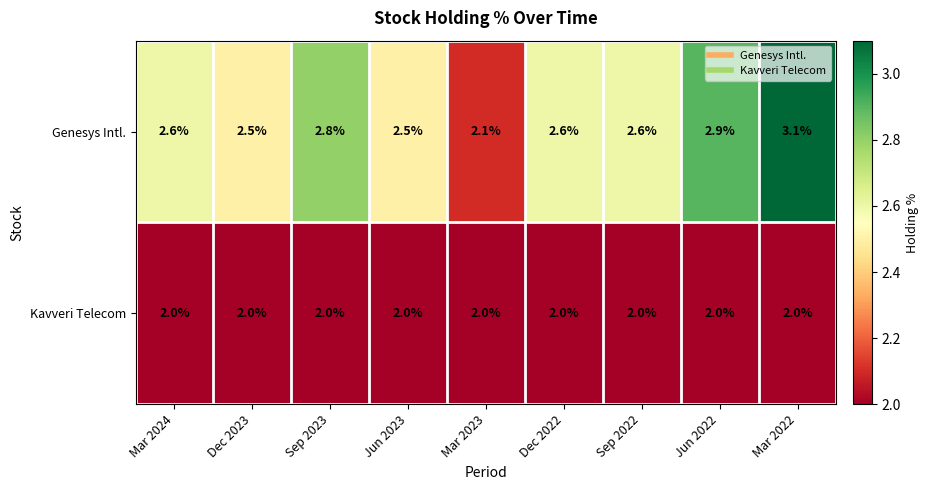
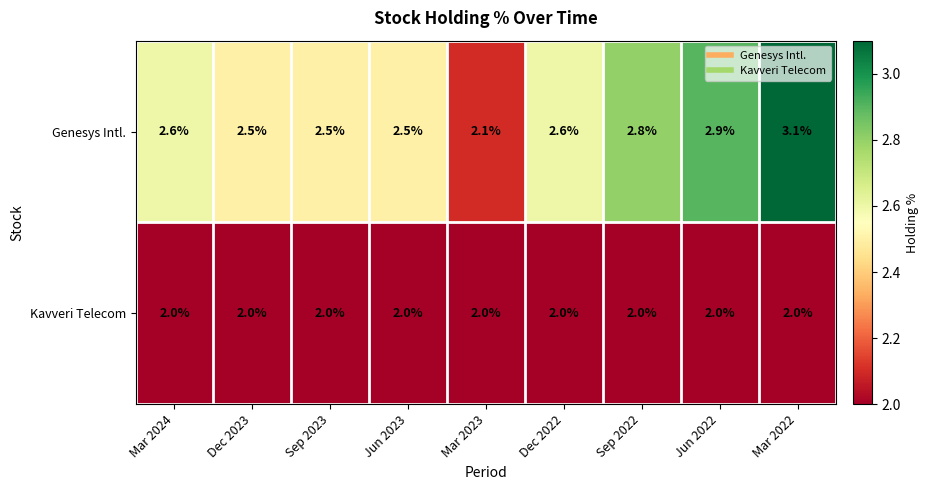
Genesys Intl., Sep 2023: 2.8% -> 2.5%
Genesys Intl., Sep 2022: 2.6% -> 2.8%
